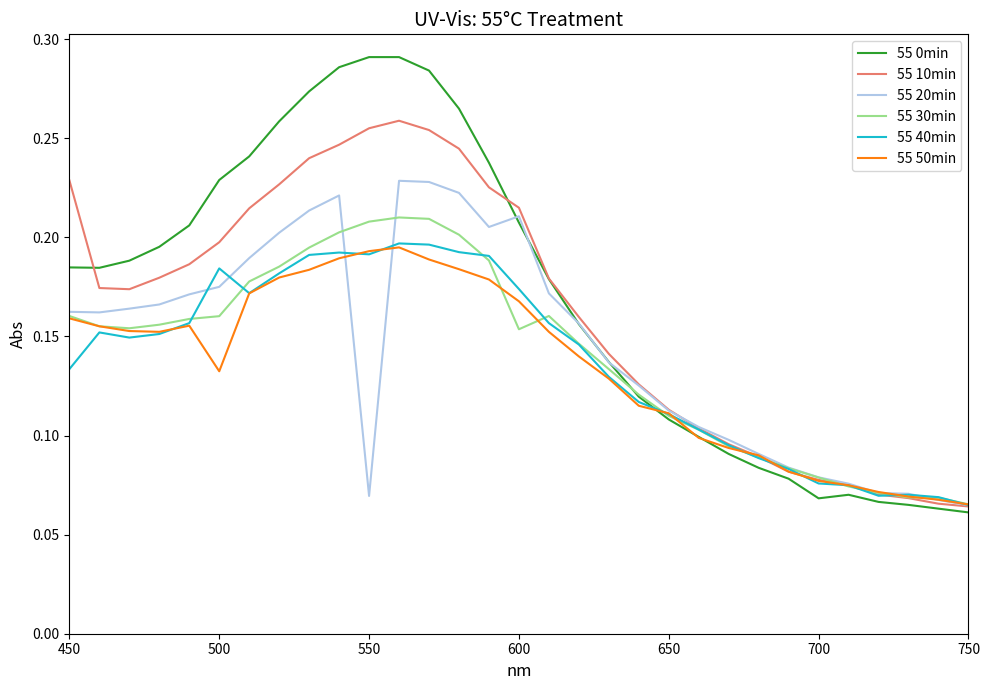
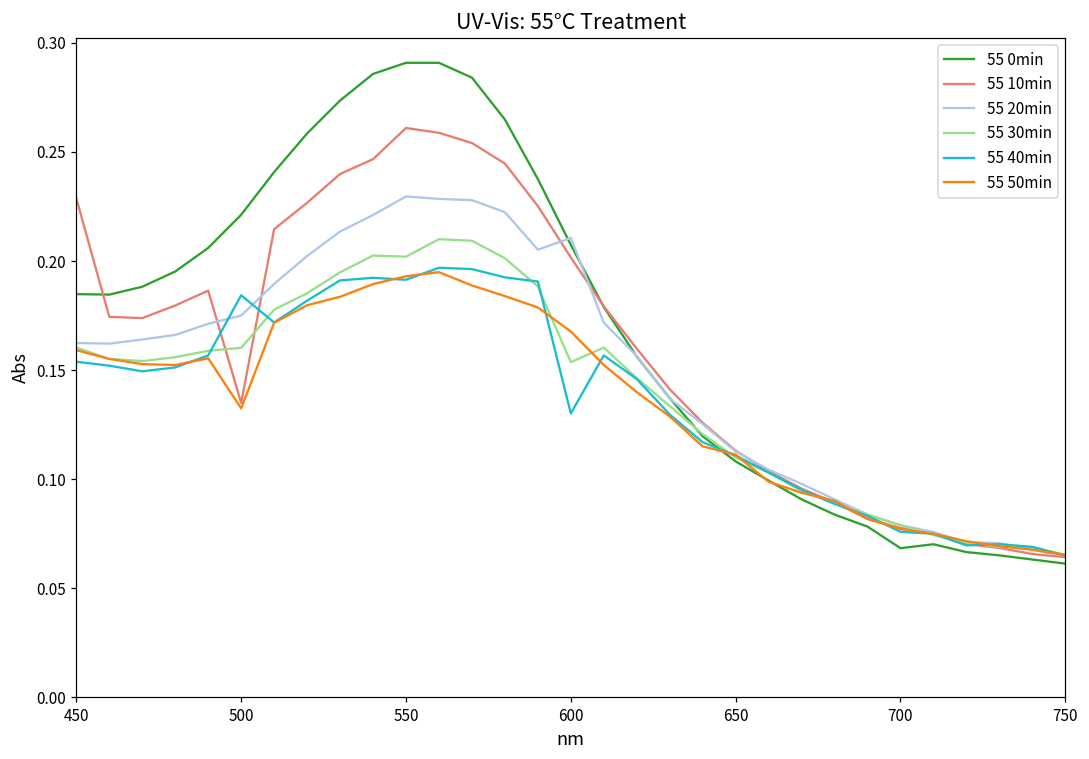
55 40min, 450: 0.134 -> 0.154
55 0min, 500: 0.229 -> 0.221
55 10min, 500: 0.198 -> 0.135
55 10min, 550: 0.255 -> 0.261
55 20min, 550: 0.070 -> 0.230
55 30min, 550: 0.208 -> 0.202
55 10min, 600: 0.215 -> 0.202
55 40min, 600: 0.174 -> 0.130
